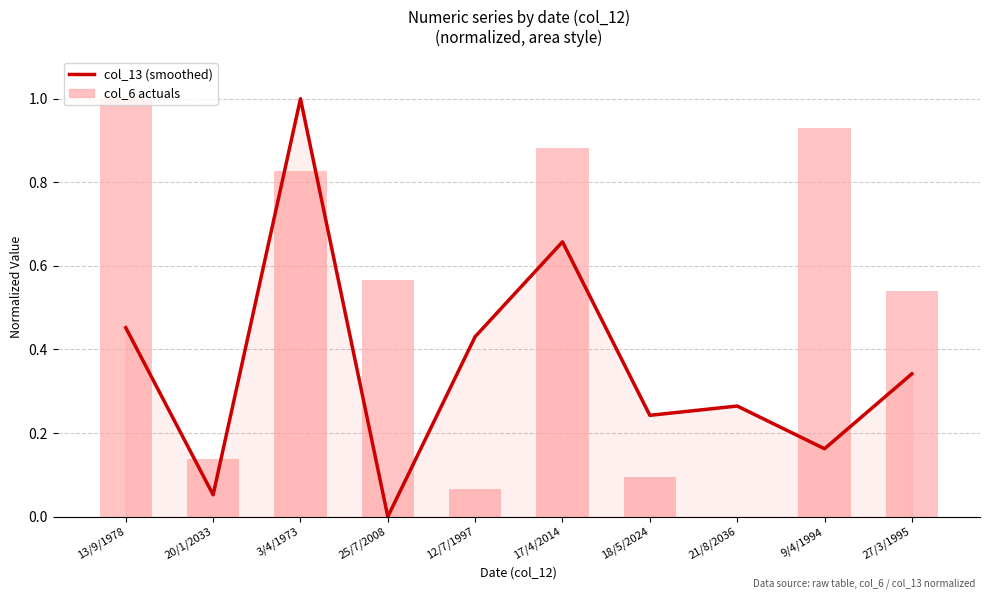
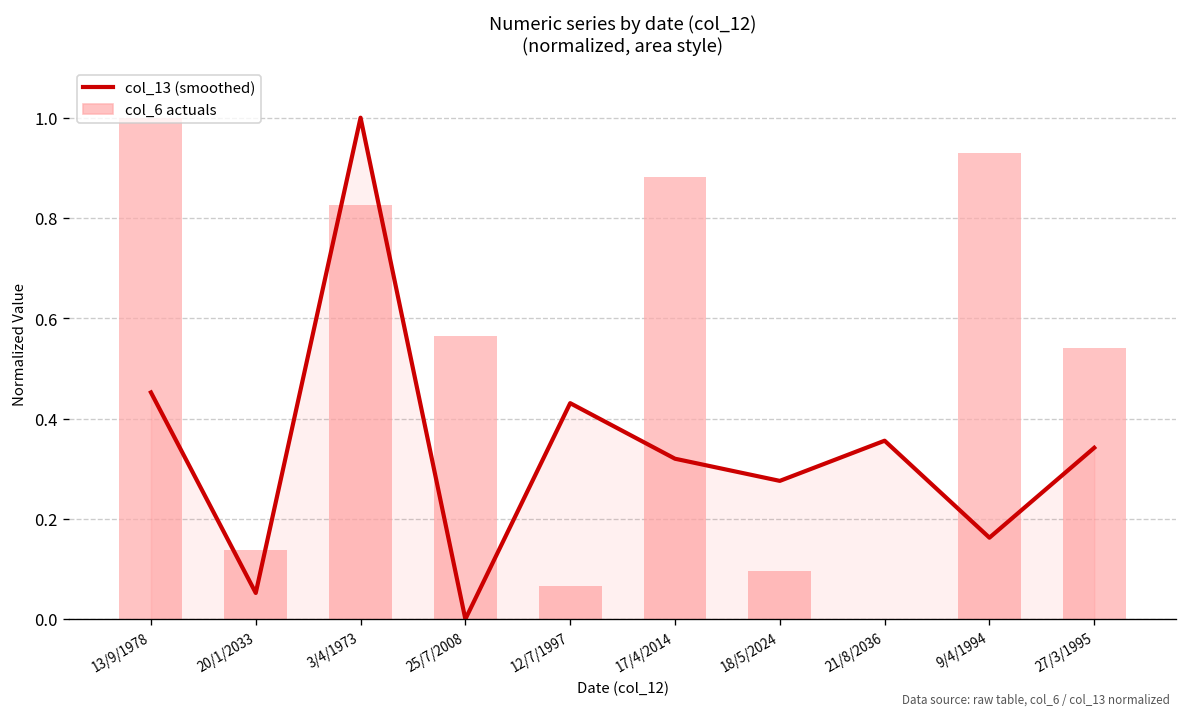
col_13 (smoothed), 17/4/2014: 0.66 -> 0.32
col_13 (smoothed), 18/5/2024: 0.24 -> 0.28
col_13 (smoothed), 21/8/2036: 0.26 -> 0.36
